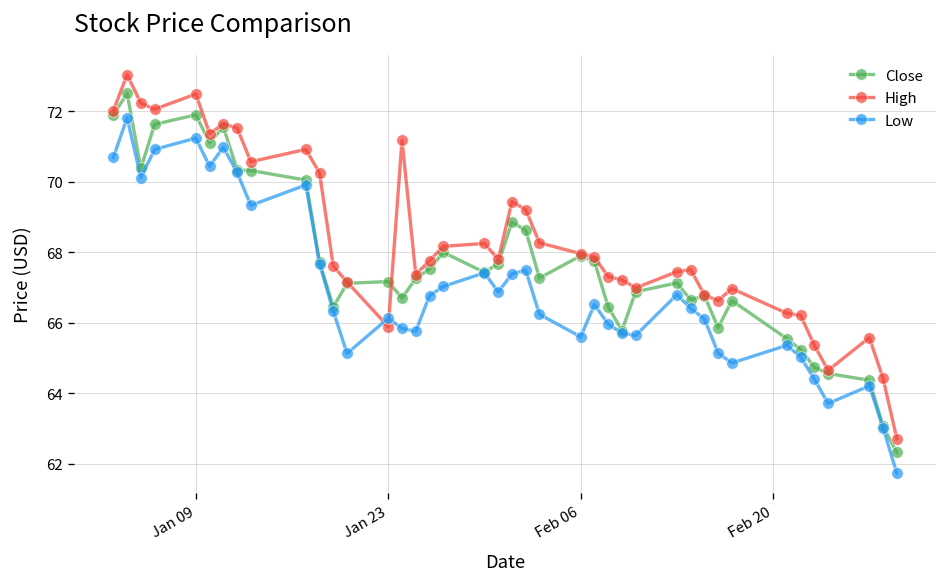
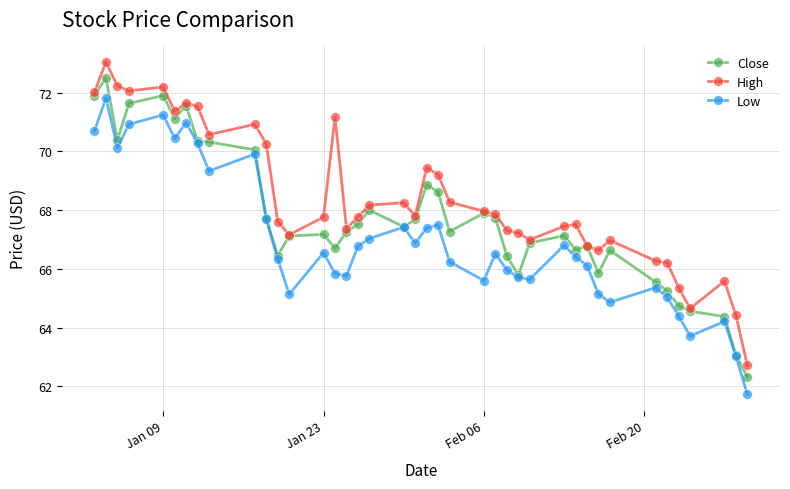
High, Jan 09: 72.5 -> 72.2
High, Jan 23: 65.9 -> 67.8
Low, Jan 23: 66.1 -> 66.6
